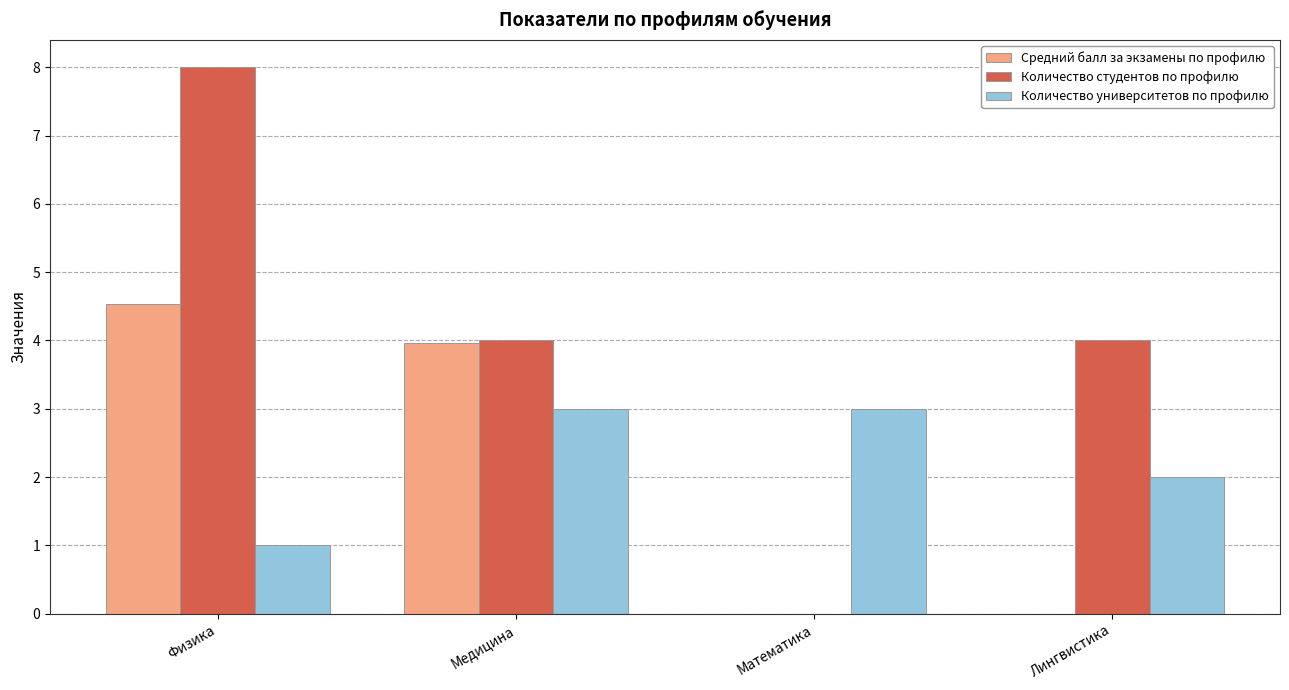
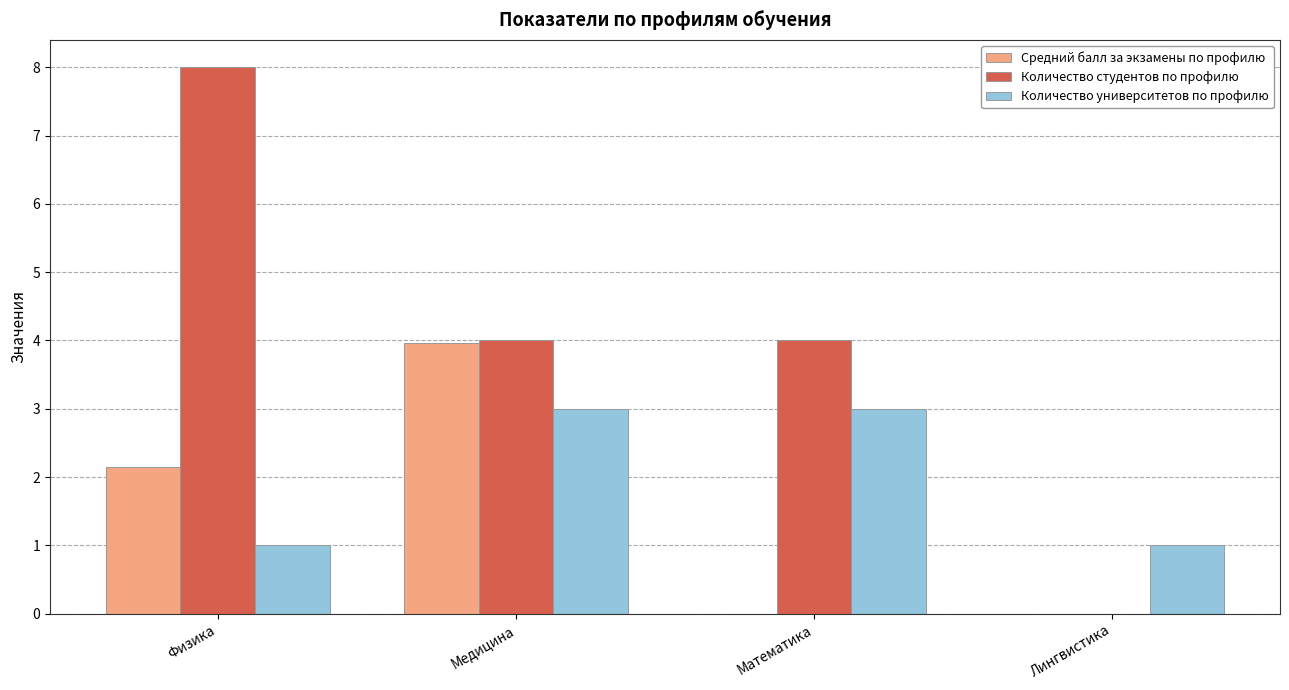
Средний балл за экзамены по профилю, Физика: 4.5 -> 2.1
Количество студентов по профилю, Математика: 0 -> 4
Количество студентов по профилю, Лингвистика: 4 -> 0
Количество университетов по профилю, Лингвистика: 2 -> 1
